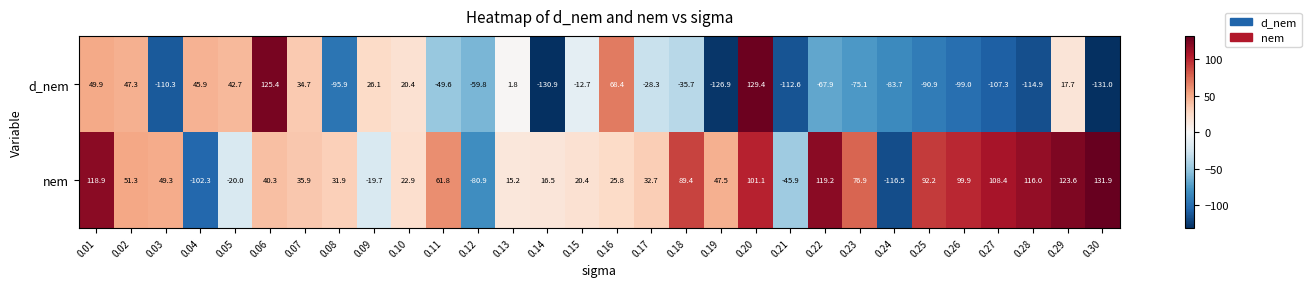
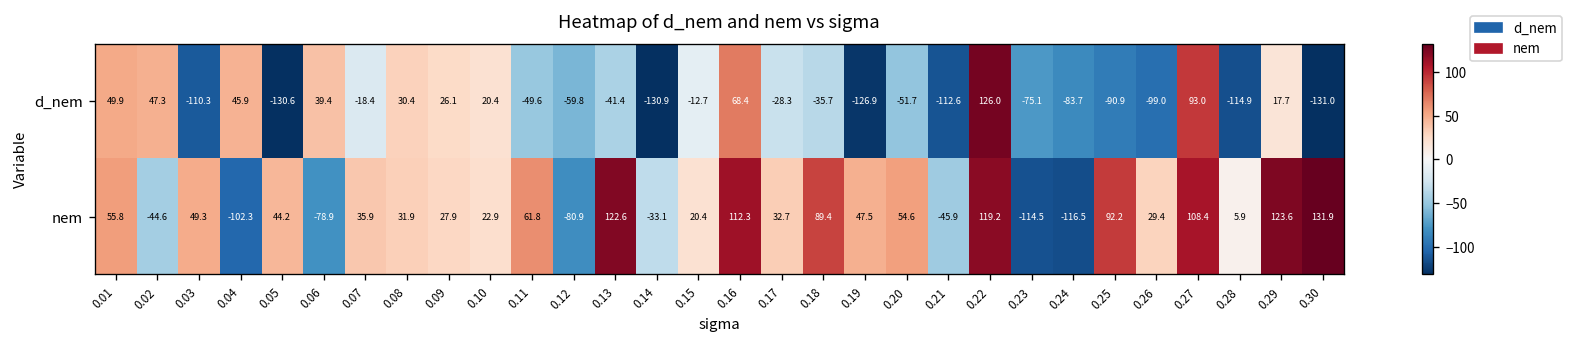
d_nem, 0.05: 42.7 -> -130.6
d_nem, 0.06: 125.4 -> 39.4
d_nem, 0.07: 34.7 -> -18.4
d_nem, 0.08: -95.9 -> 30.4
d_nem, 0.13: 1.8 -> -41.4
d_nem, 0.20: 129.4 -> -51.7
d_nem, 0.22: -67.9 -> 126.0
d_nem, 0.27: -107.3 -> 93.0
nem, 0.01: 118.9 -> 55.8
nem, 0.02: 51.3 -> -44.6
nem, 0.05: -20.0 -> 44.2
nem, 0.06: 40.3 -> -78.9
nem, 0.09: -19.7 -> 27.9
nem, 0.13: 15.2 -> 122.6
nem, 0.14: 16.5 -> -33.1
nem, 0.16: 25.8 -> 112.3
nem, 0.20: 101.1 -> 54.6
nem, 0.23: 76.9 -> -114.5
nem, 0.26: 99.9 -> 29.4
nem, 0.28: 116.0 -> 5.9
